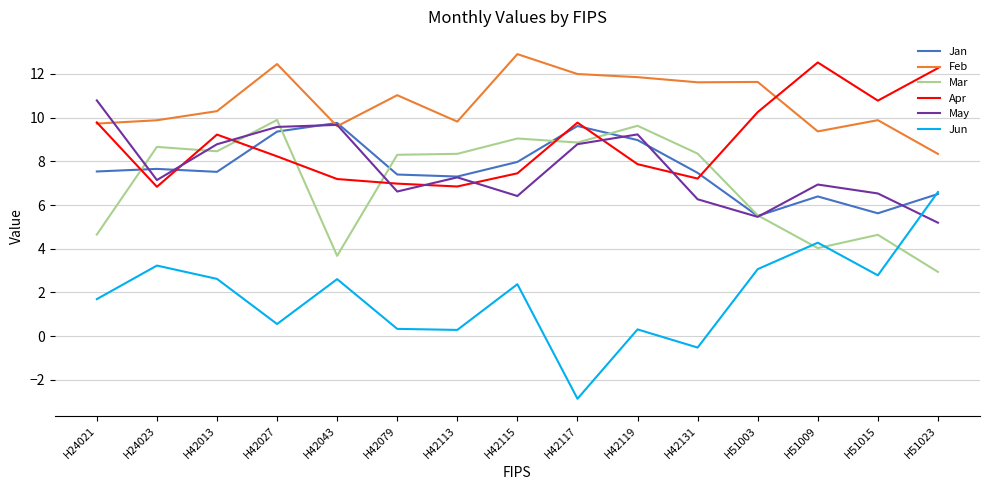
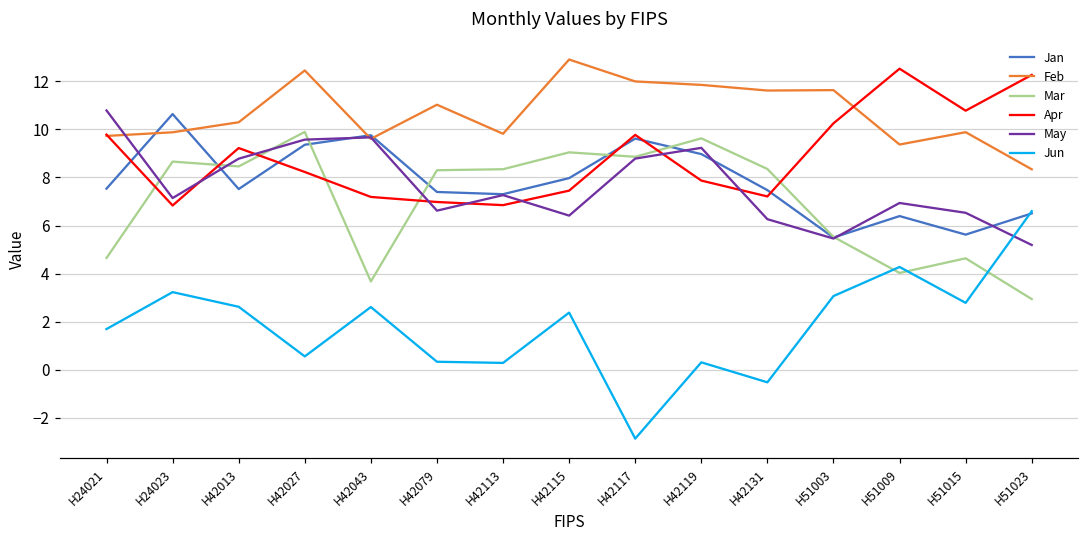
Jan, H24023: 7.7 -> 10.6
